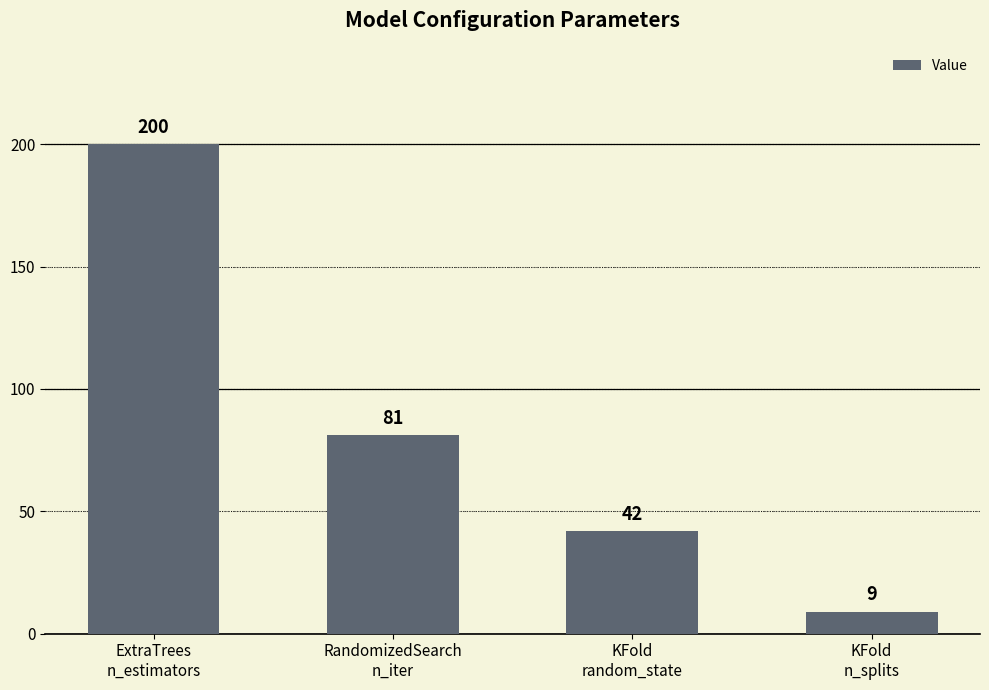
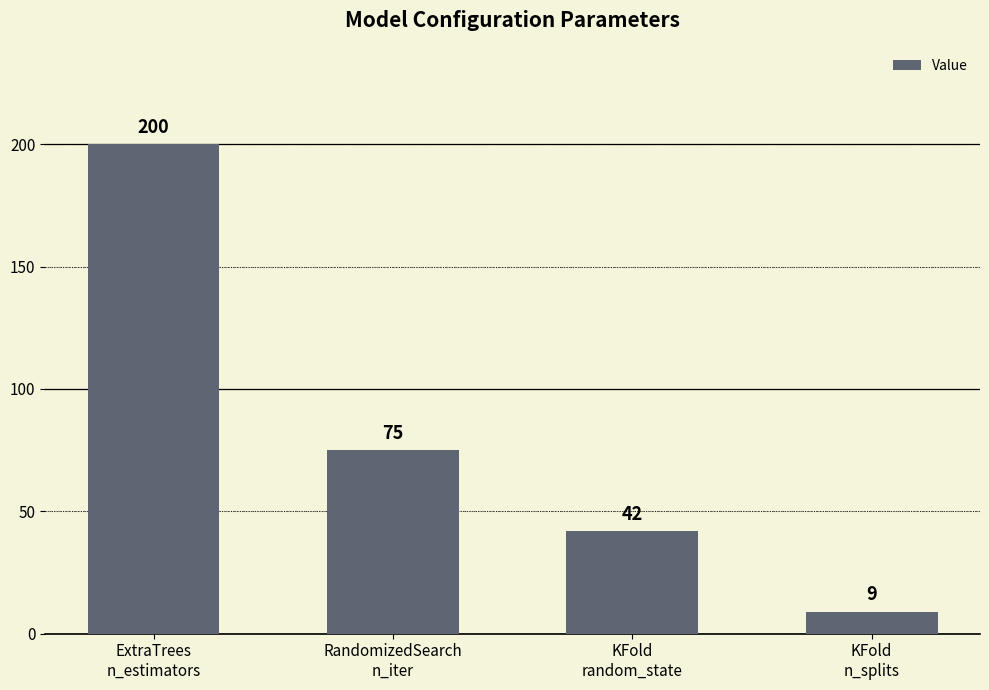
RandomizedSearch n_iter: 81 -> 75
